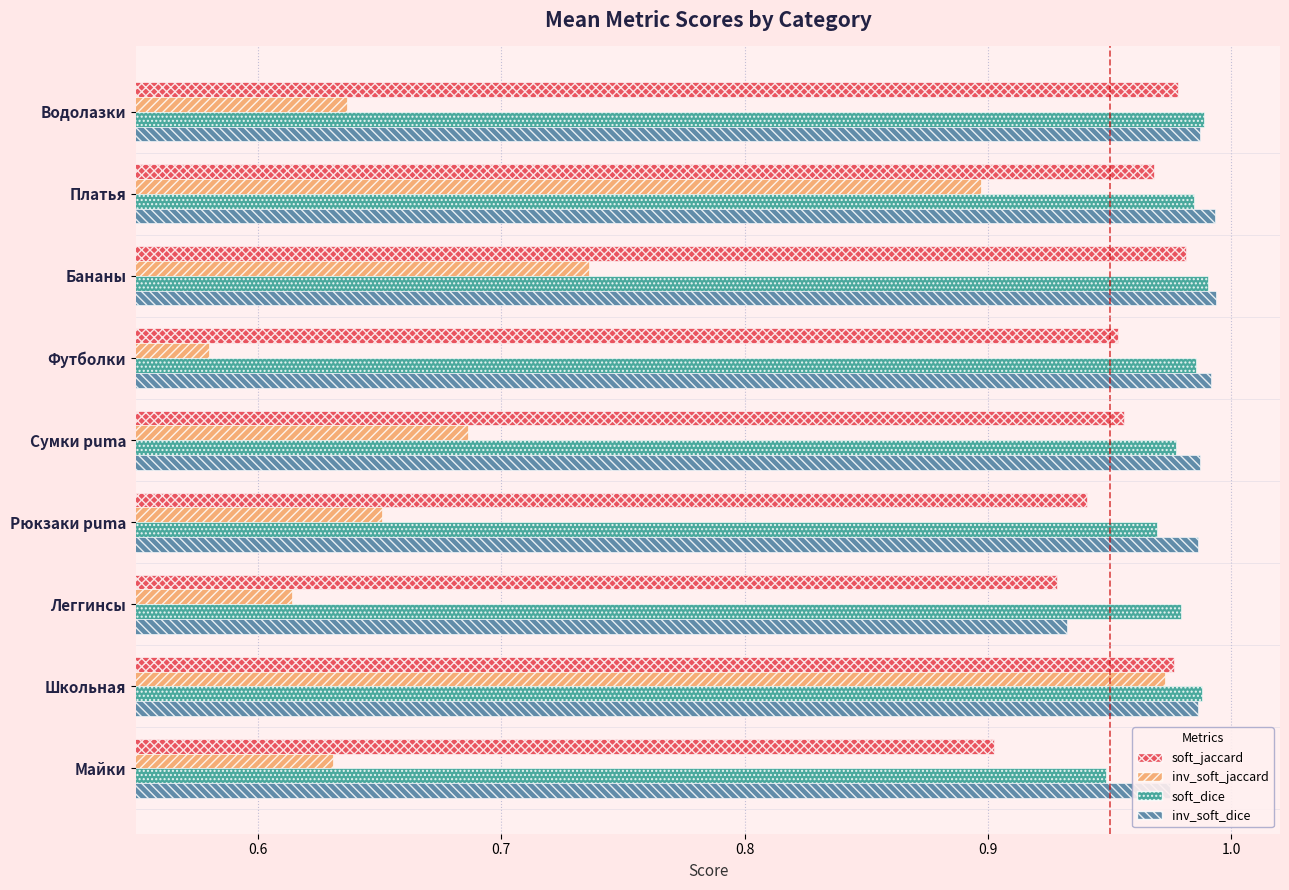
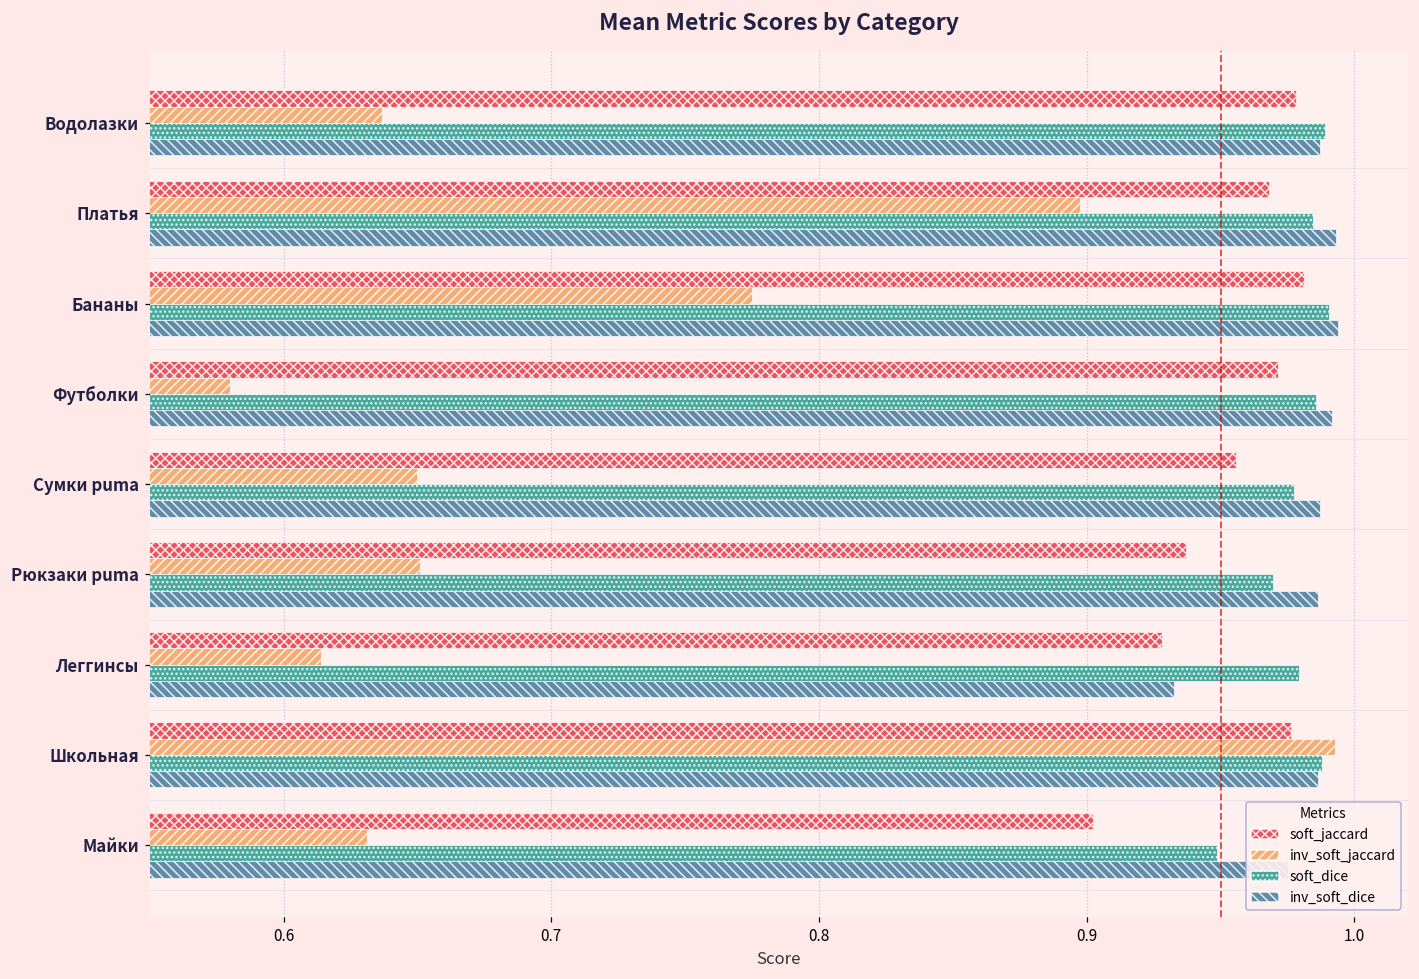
inv_soft_jaccard, Бананы: 0.736 -> 0.775
soft_jaccard, Футболки: 0.953 -> 0.972
inv_soft_jaccard, Сумки puma: 0.686 -> 0.650
soft_jaccard, Рюкзаки puma: 0.941 -> 0.937
inv_soft_jaccard, Школьная: 0.973 -> 0.993
